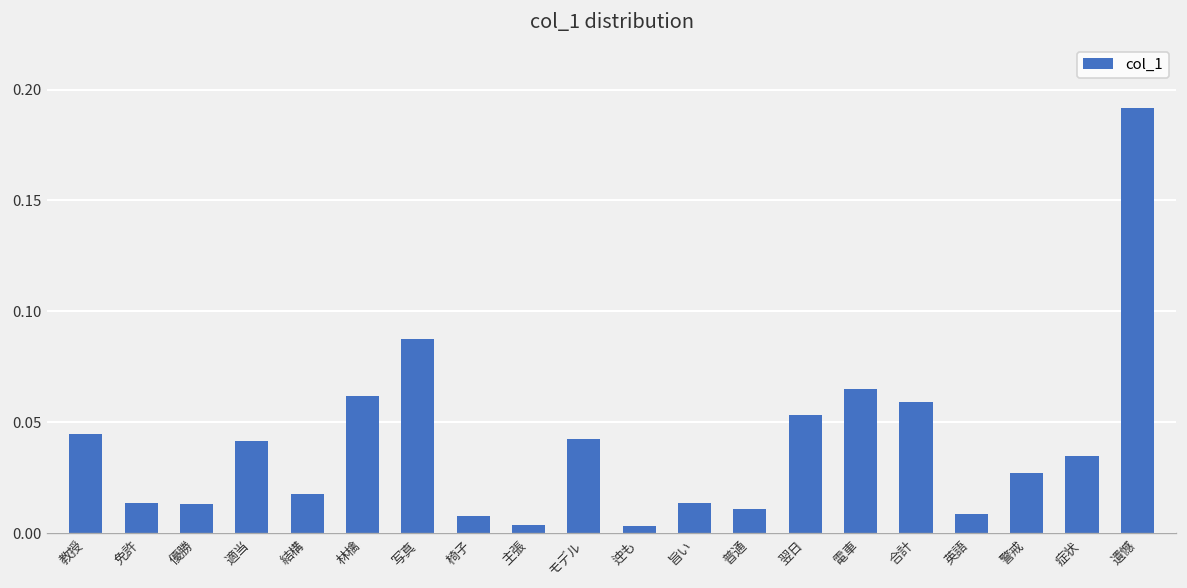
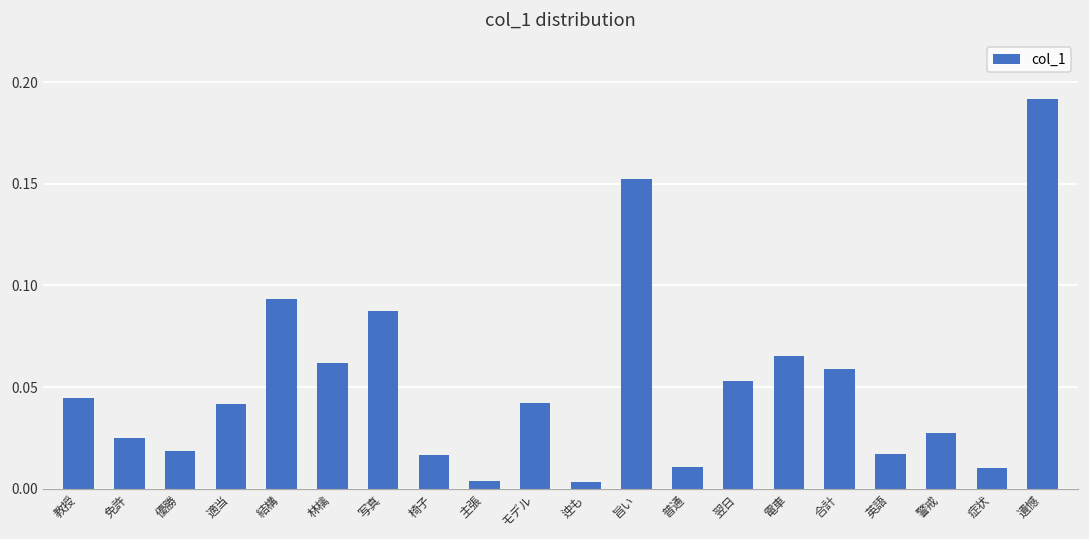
免許: 0.014 -> 0.025
優勝: 0.013 -> 0.019
結構: 0.018 -> 0.093
椅子: 0.008 -> 0.017
旨い: 0.014 -> 0.152
英語: 0.008 -> 0.017
症状: 0.035 -> 0.010
